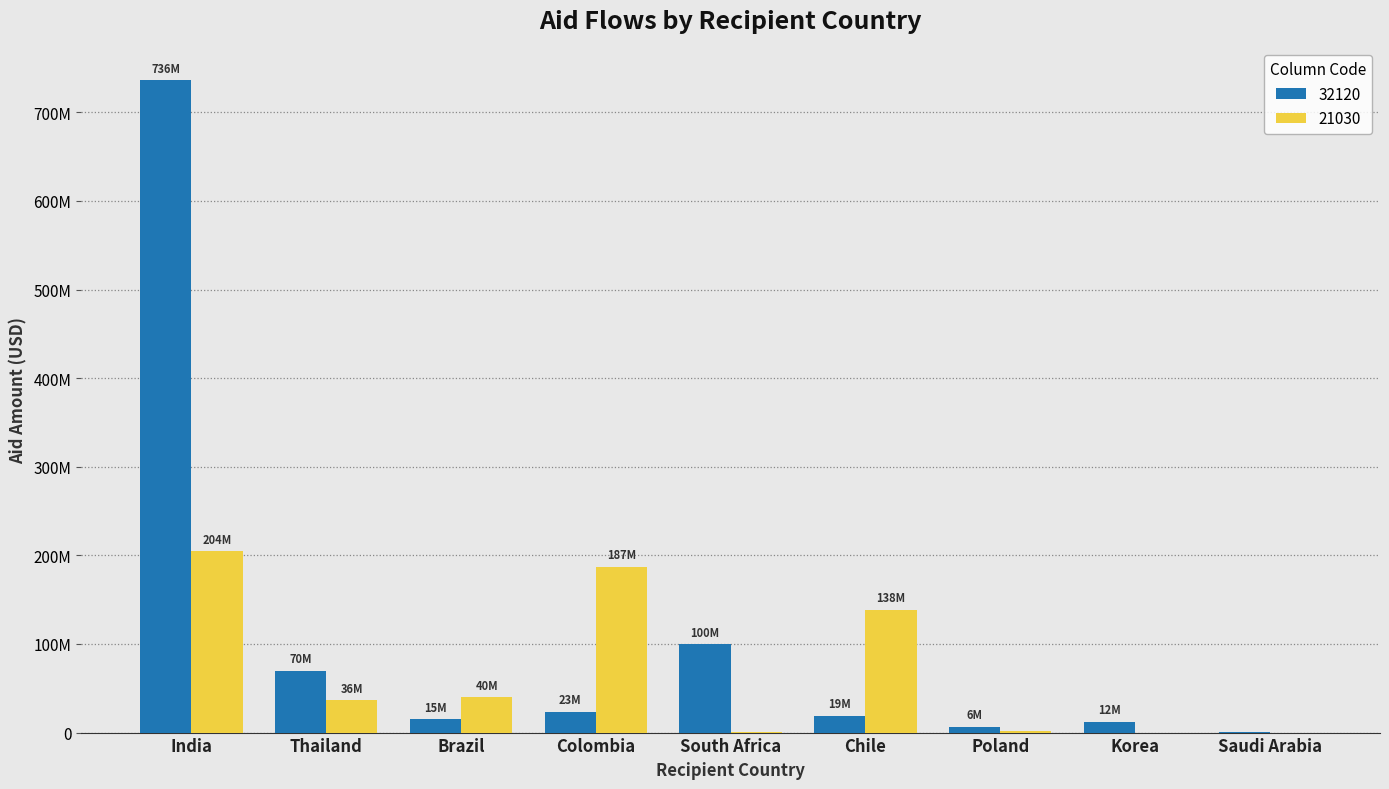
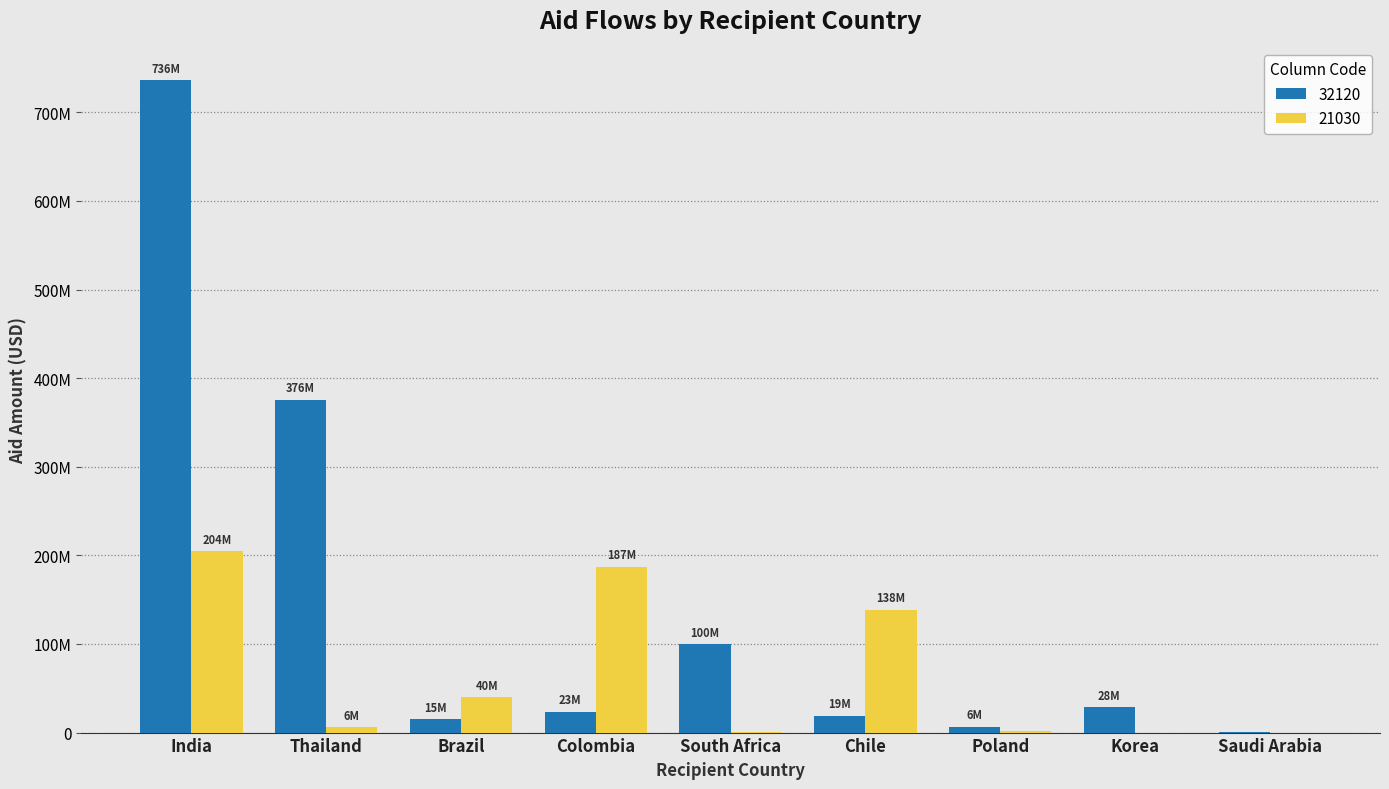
32120, Thailand: 70M -> 376M
21030, Thailand: 36M -> 6M
32120, Korea: 12M -> 28M
